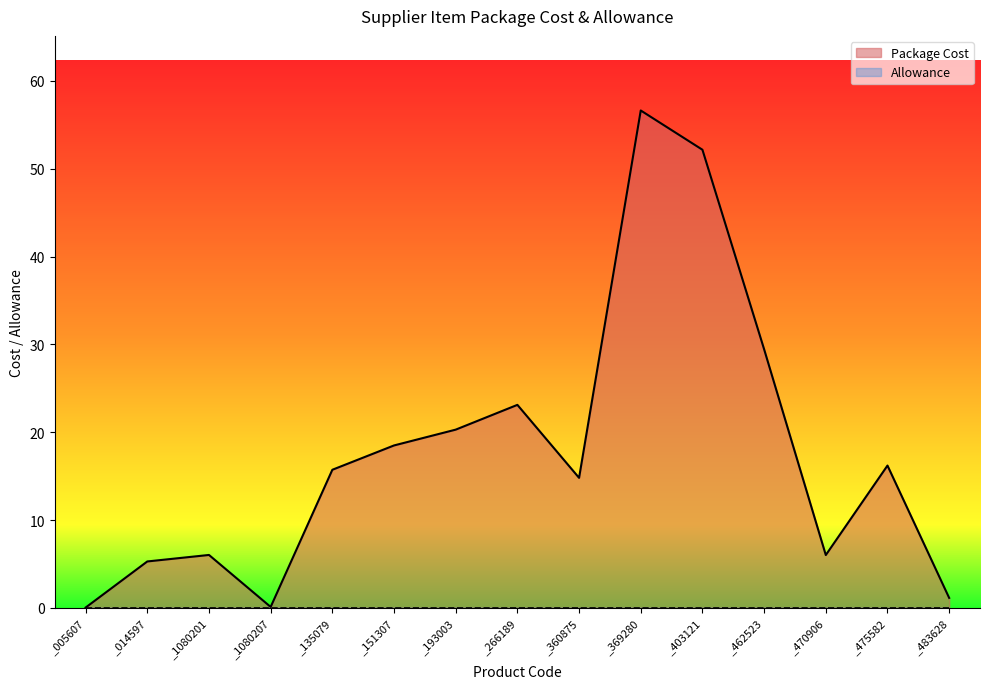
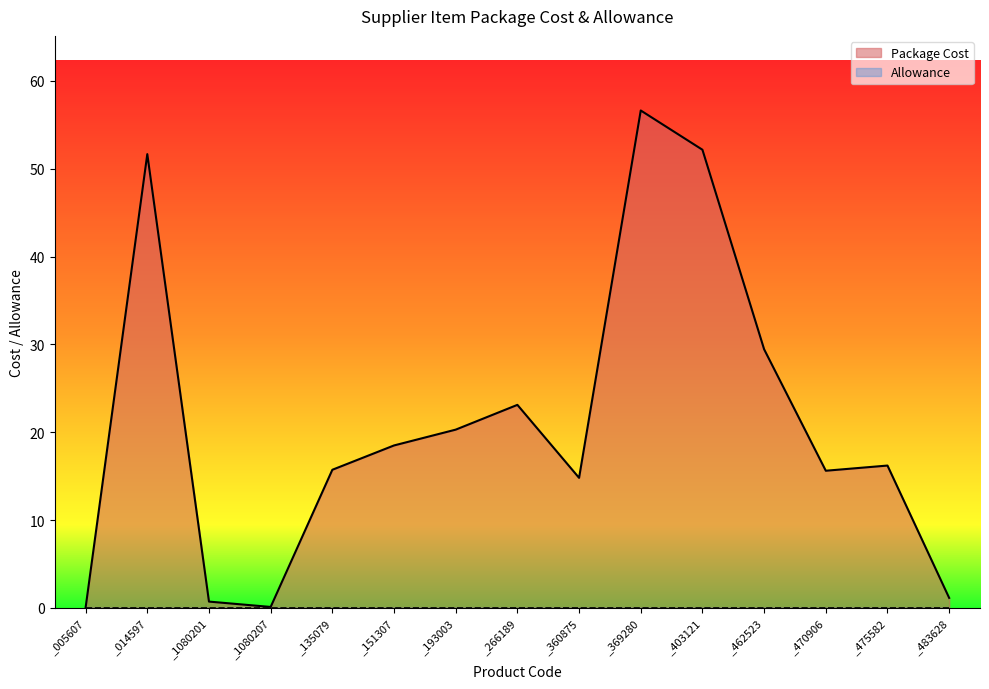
Package Cost, _014597: 5 -> 52
Package Cost, _1080201: 6 -> 1
Package Cost, _470906: 6 -> 16
